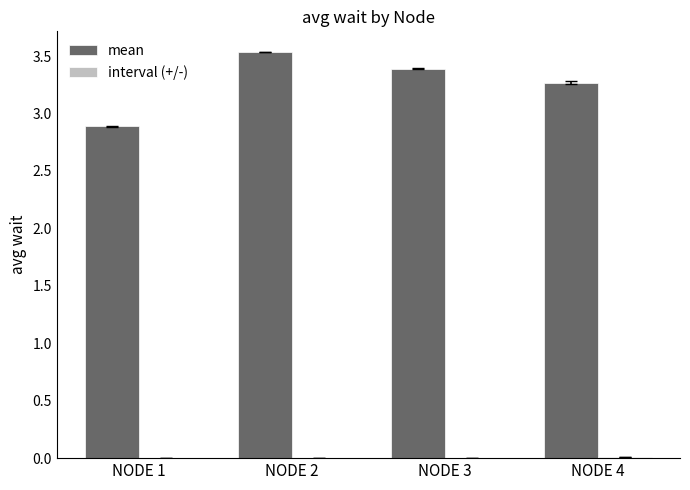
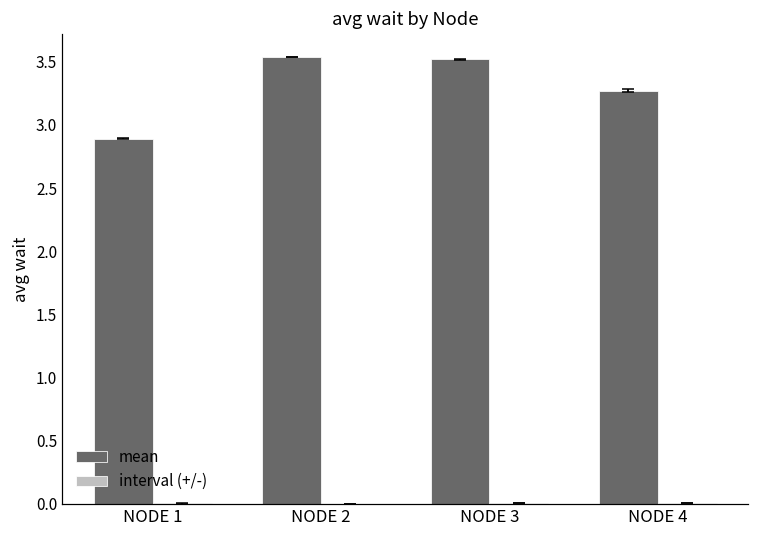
mean, NODE 3: 3.39 -> 3.52
